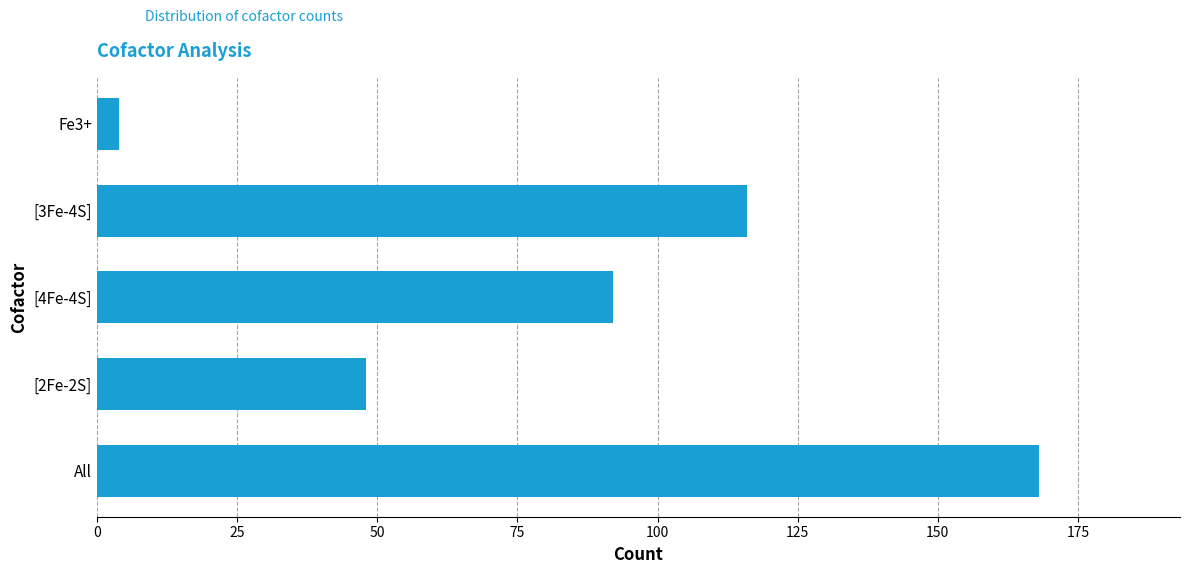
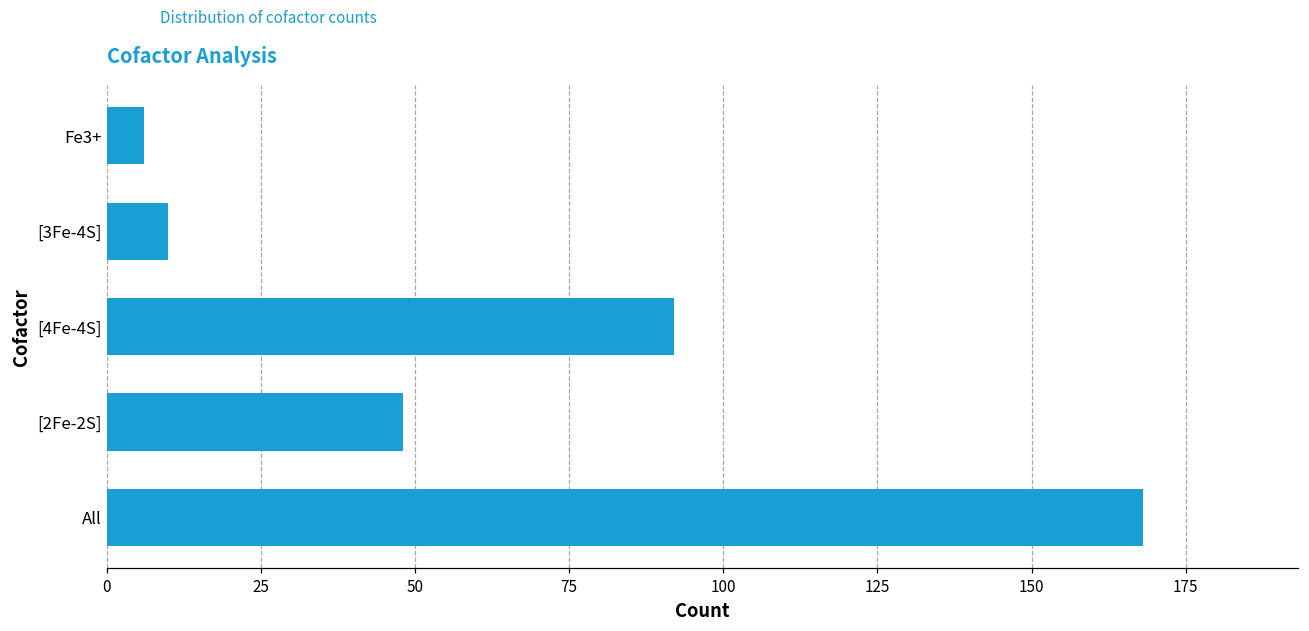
Fe3+: 4 -> 6
[3Fe-4S]: 116 -> 10
